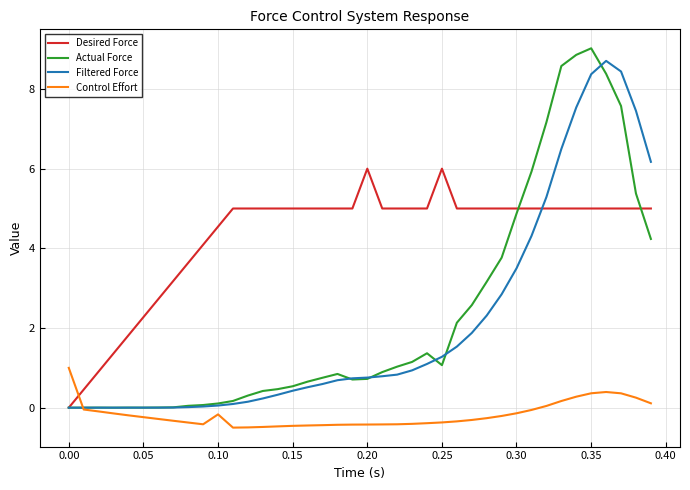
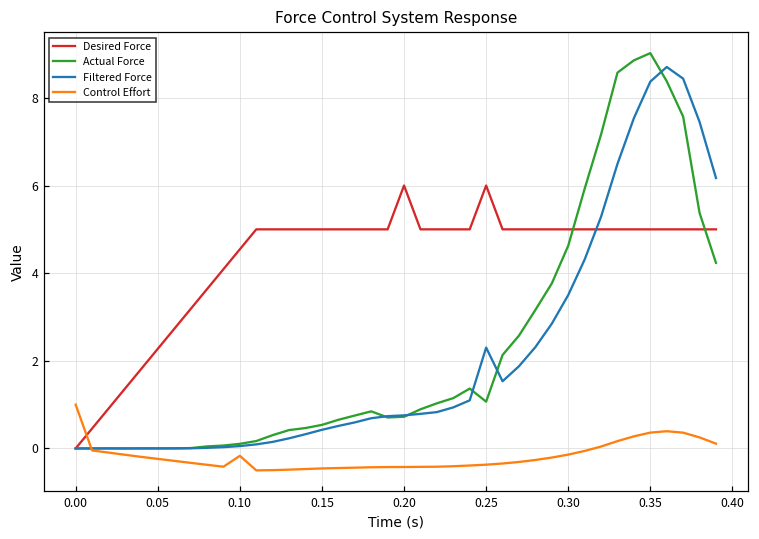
Filtered Force, 0.25: 1.3 -> 2.3
Actual Force, 0.30: 4.9 -> 4.6
